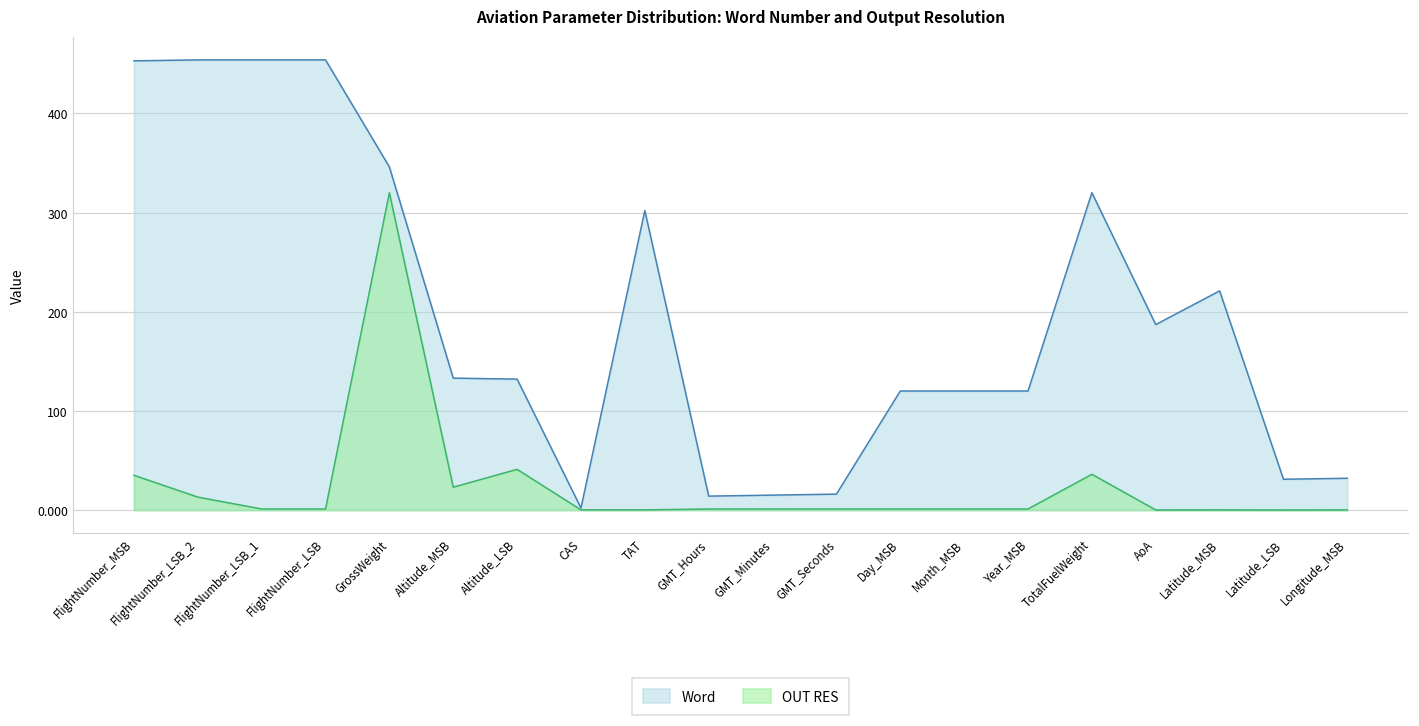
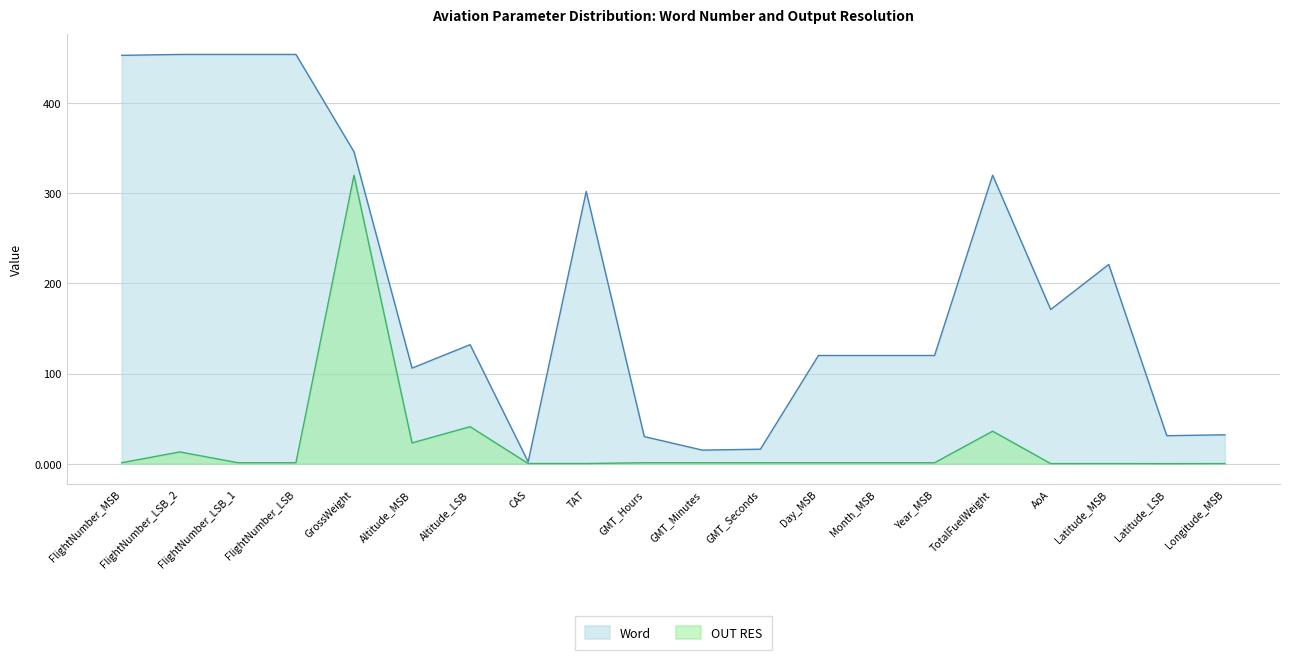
OUT RES, FlightNumber_MSB: 40 -> 0
Word, Altitude_MSB: 130 -> 110
Word, GMT_Hours: 10 -> 30
Word, AoA: 190 -> 170
